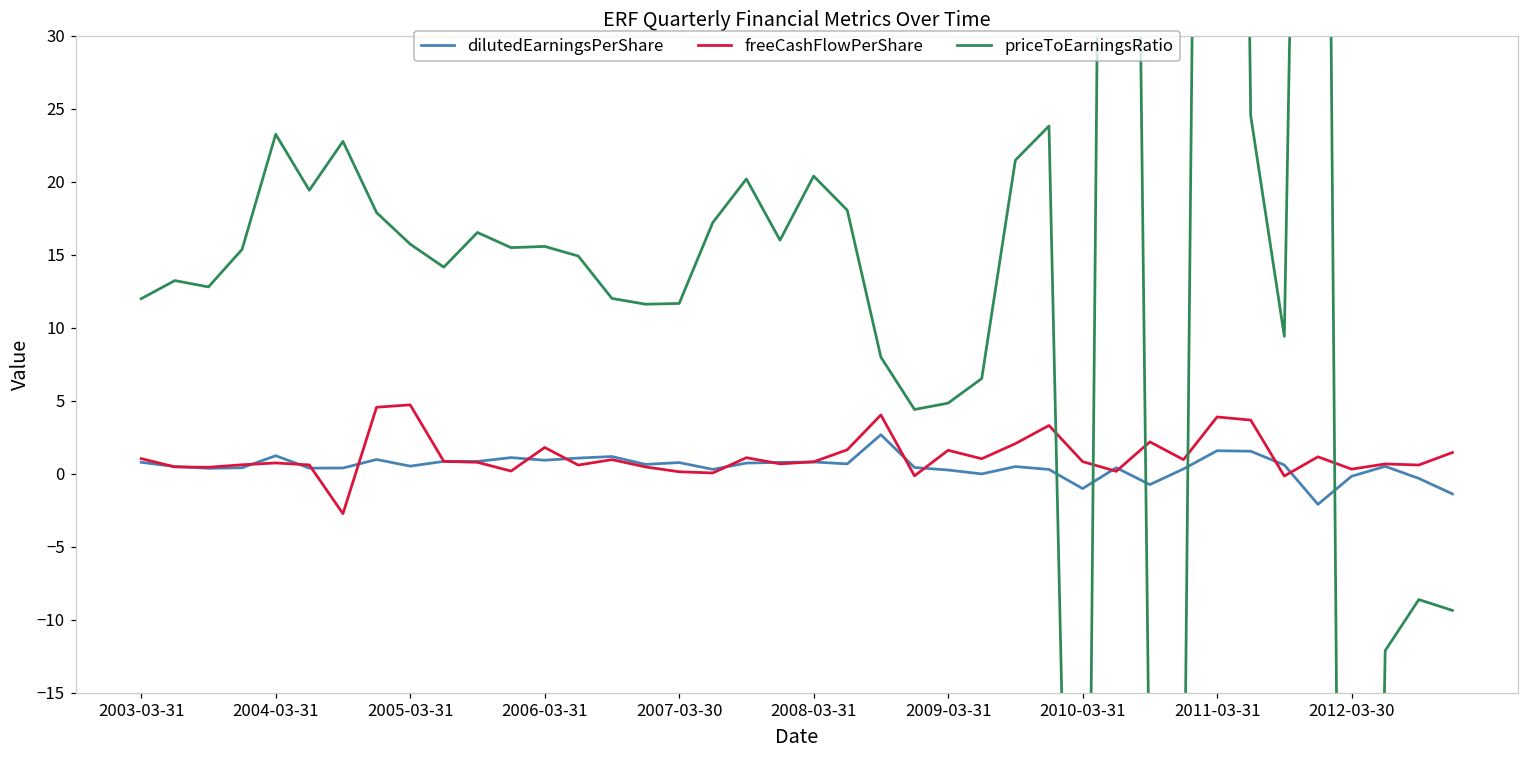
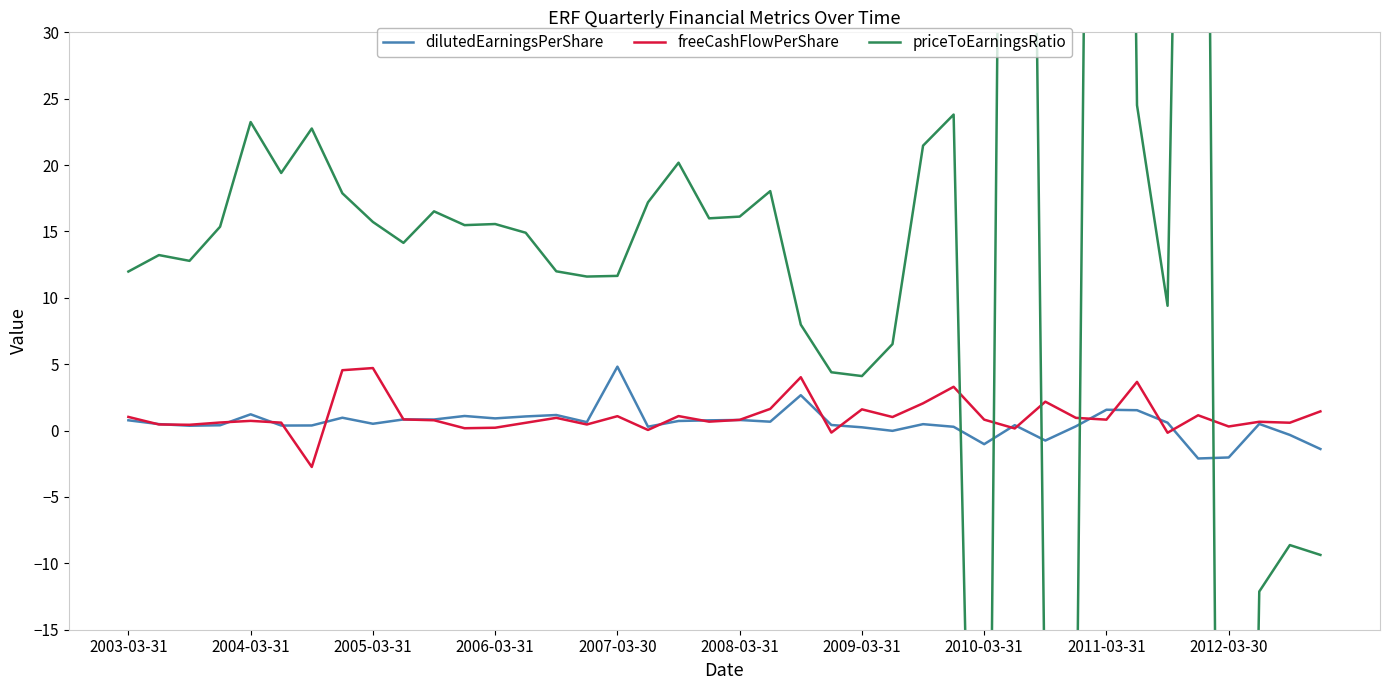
freeCashFlowPerShare, 2006-03-31: 1.8 -> 0.2
dilutedEarningsPerShare, 2007-03-30: 0.8 -> 4.8
freeCashFlowPerShare, 2007-03-30: 0.1 -> 1.1
priceToEarningsRatio, 2008-03-31: 20.4 -> 16.1
priceToEarningsRatio, 2009-03-31: 4.8 -> 4.1
freeCashFlowPerShare, 2011-03-31: 3.9 -> 0.8
dilutedEarningsPerShare, 2012-03-30: -0.2 -> -2.0
